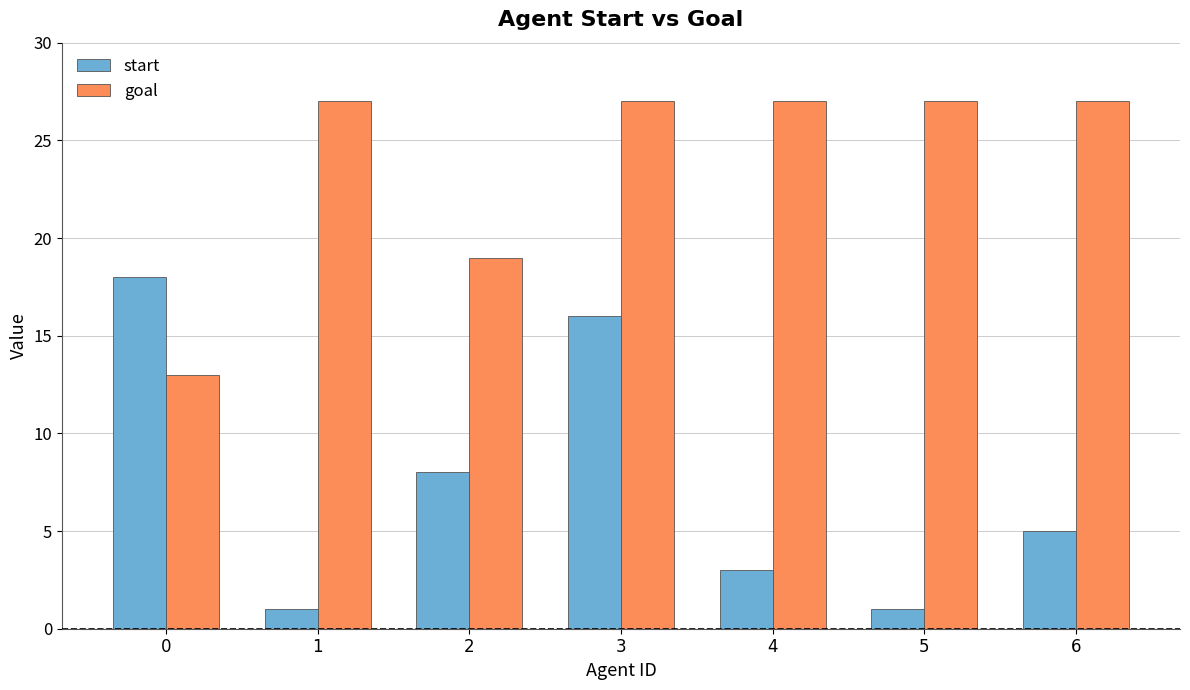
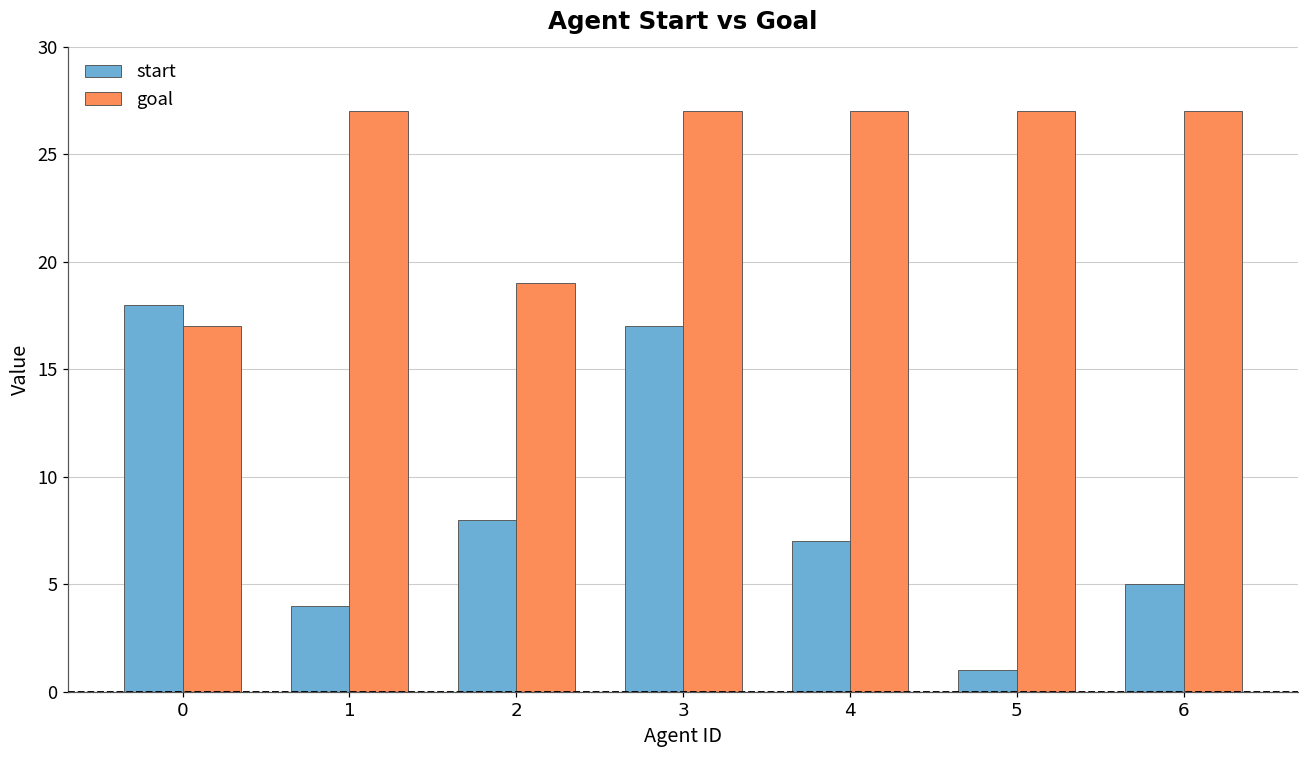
goal, 0: 13 -> 17
start, 1: 1 -> 4
start, 3: 16 -> 17
start, 4: 3 -> 7
